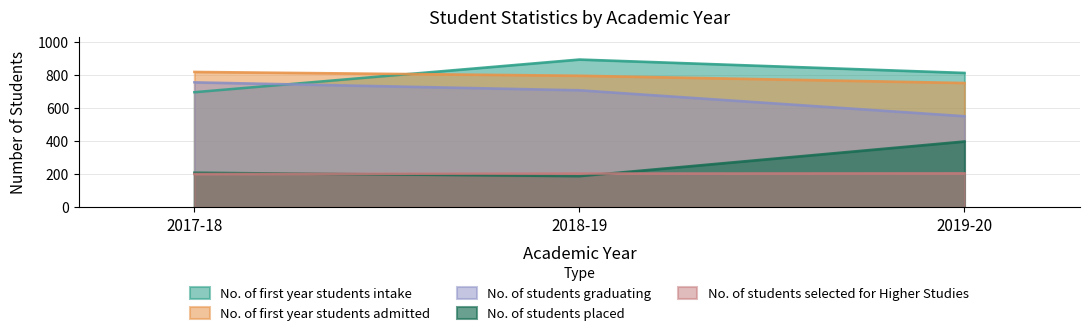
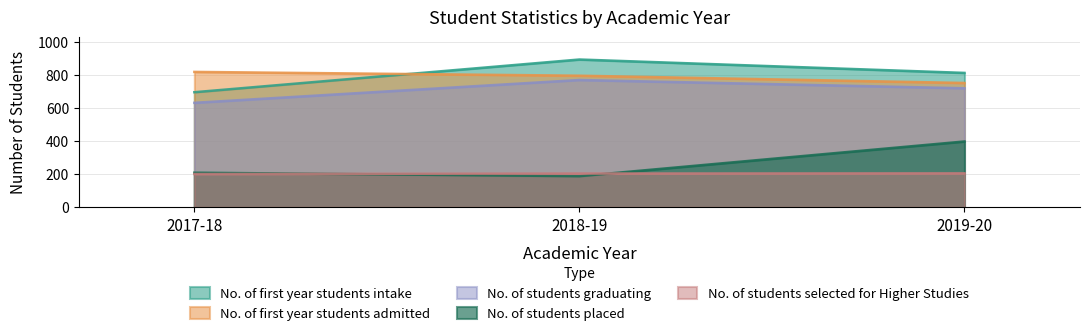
No. of students graduating, 2017-18: 760 -> 630
No. of students graduating, 2018-19: 710 -> 770
No. of students graduating, 2019-20: 550 -> 720
